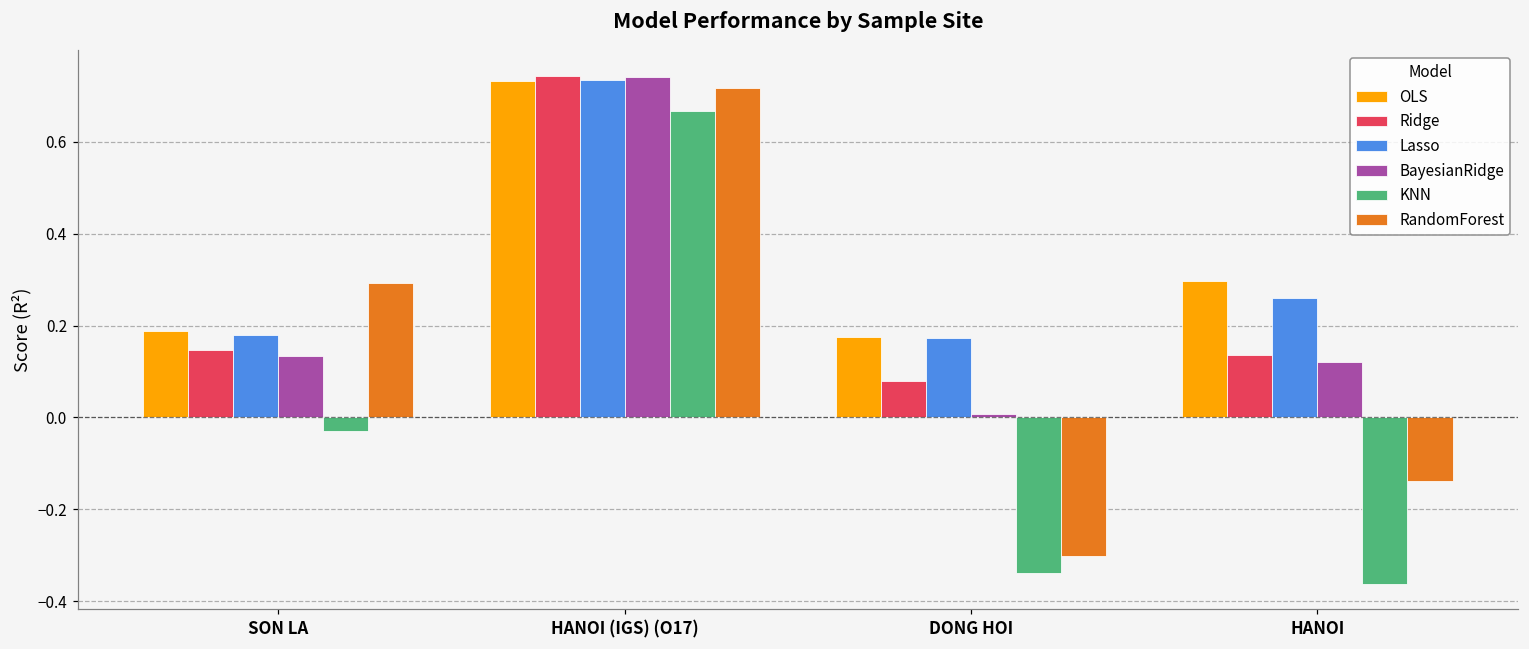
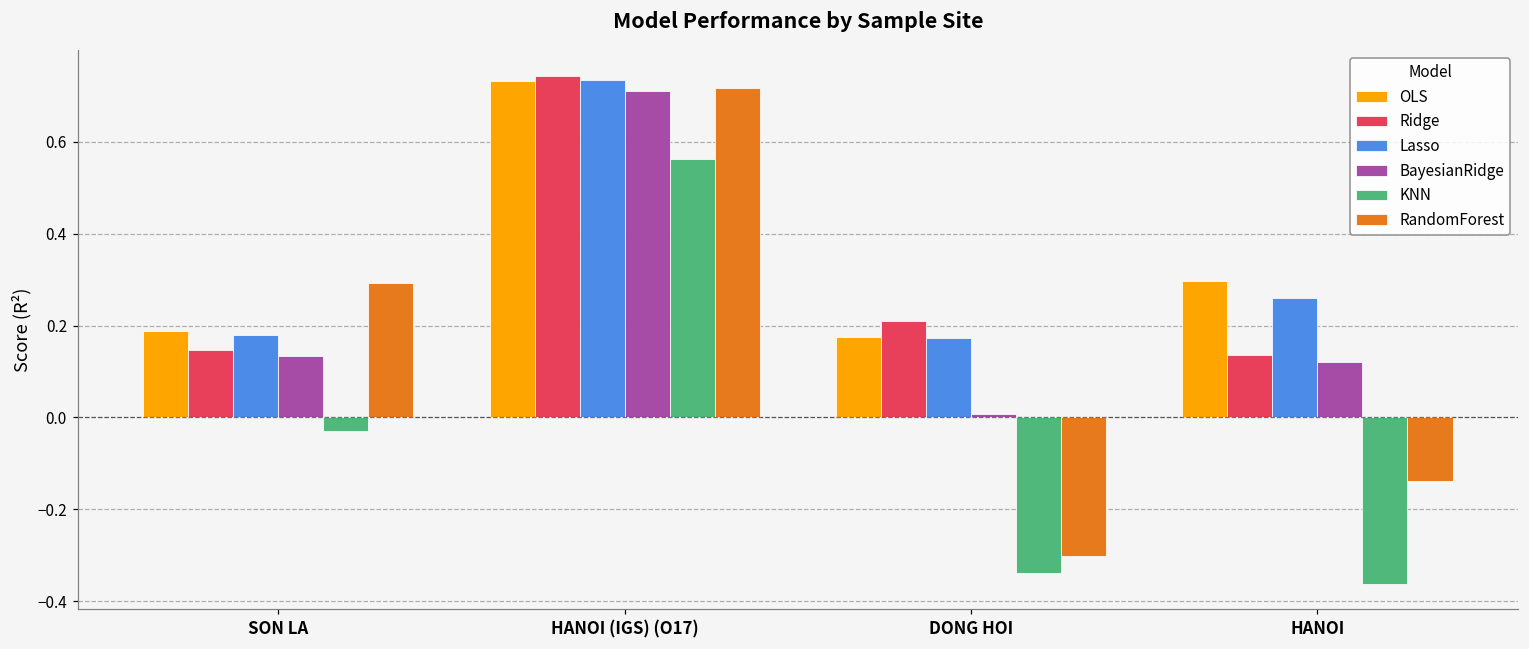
BayesianRidge, HANOI (IGS) (O17): 0.74 -> 0.71
KNN, HANOI (IGS) (O17): 0.67 -> 0.56
Ridge, DONG HOI: 0.08 -> 0.21
